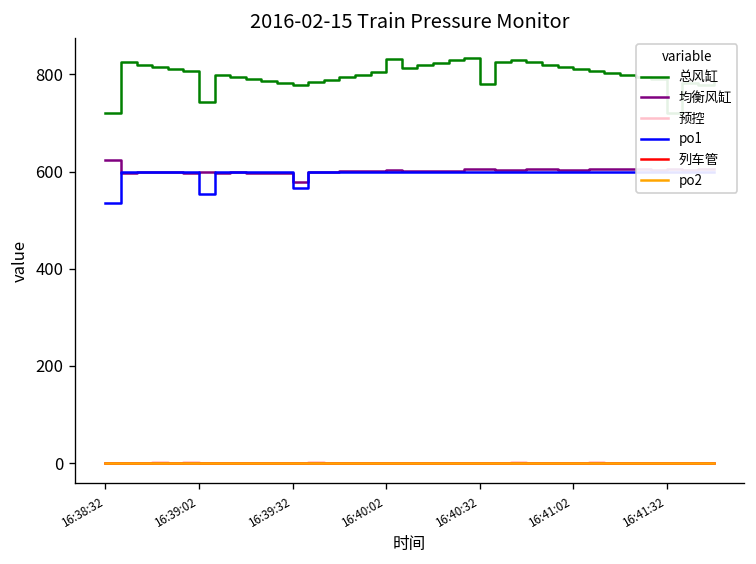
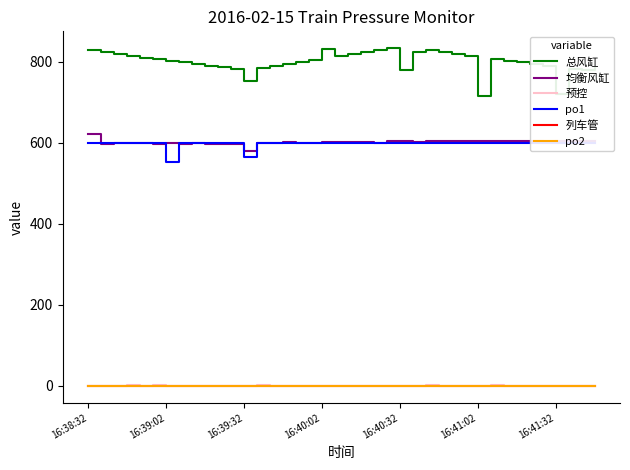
总风缸, 16:38:32: 720 -> 830
po1, 16:38:32: 540 -> 600
总风缸, 16:39:02: 740 -> 800
总风缸, 16:39:32: 780 -> 750
总风缸, 16:41:02: 810 -> 720
